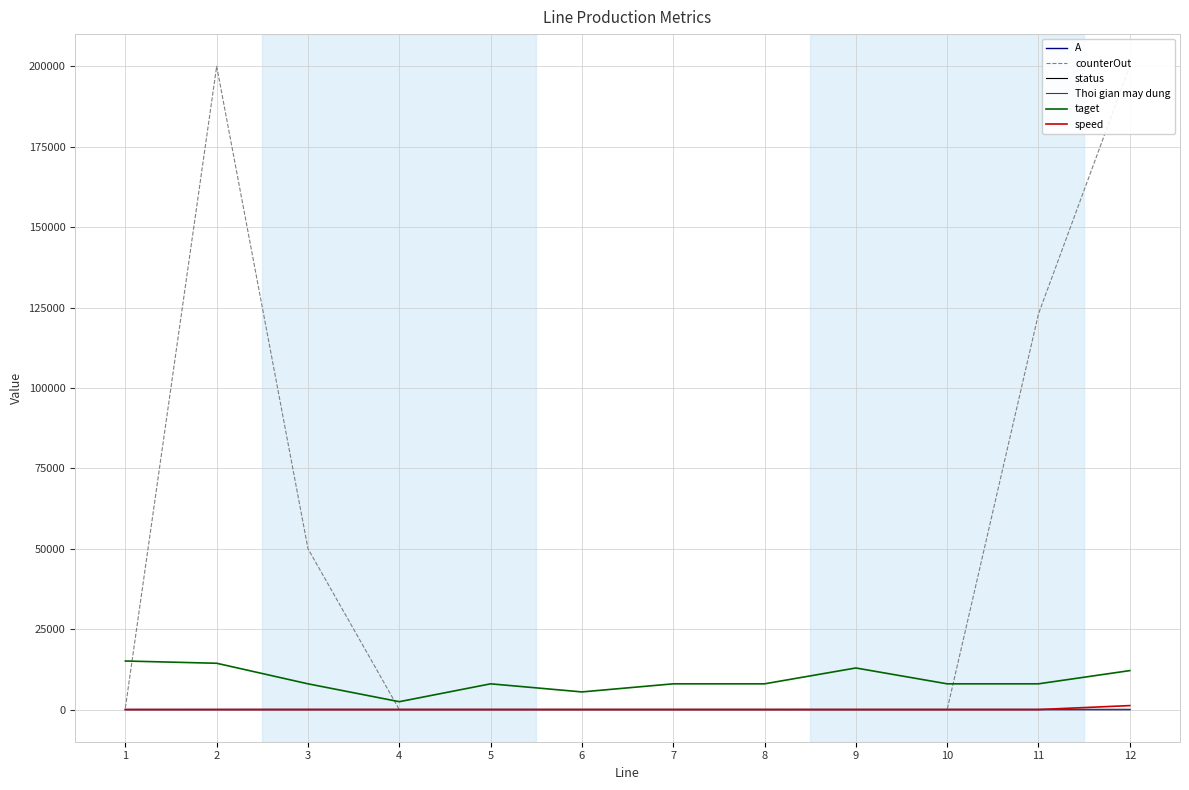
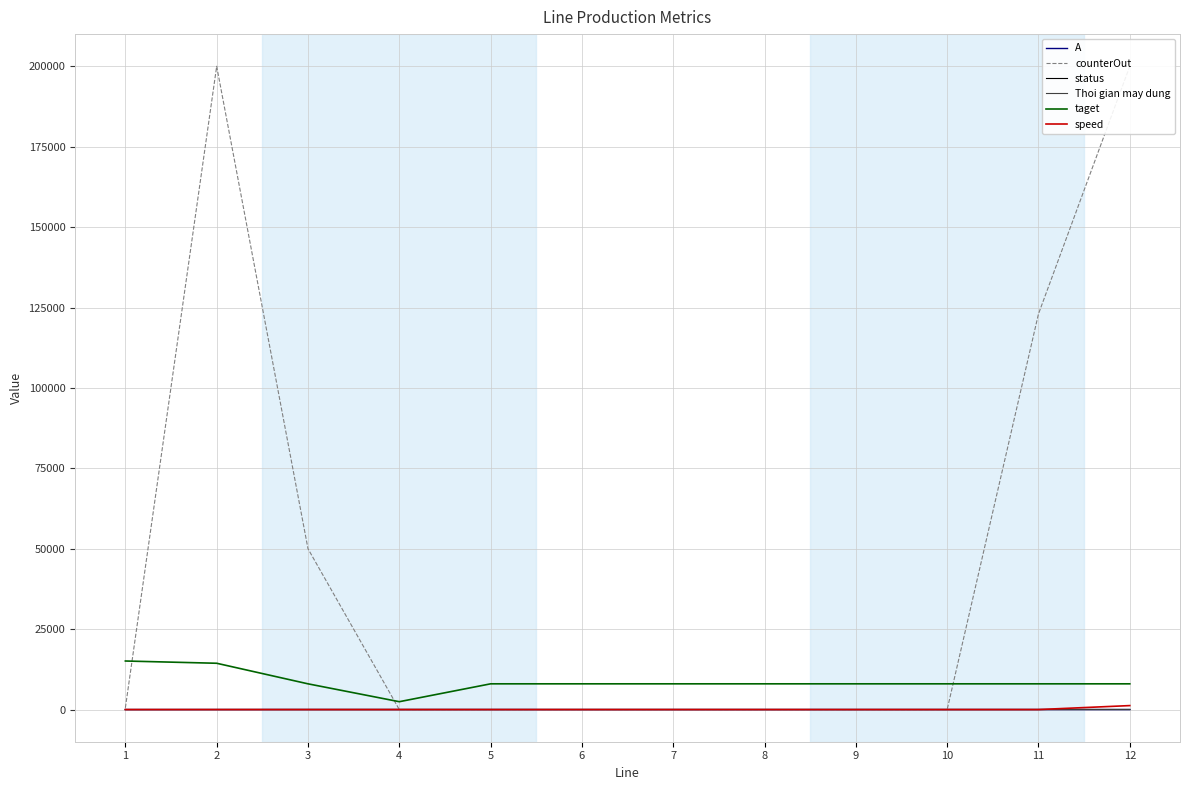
taget, 6: 5000 -> 8000
taget, 9: 13000 -> 8000
taget, 12: 12000 -> 8000
